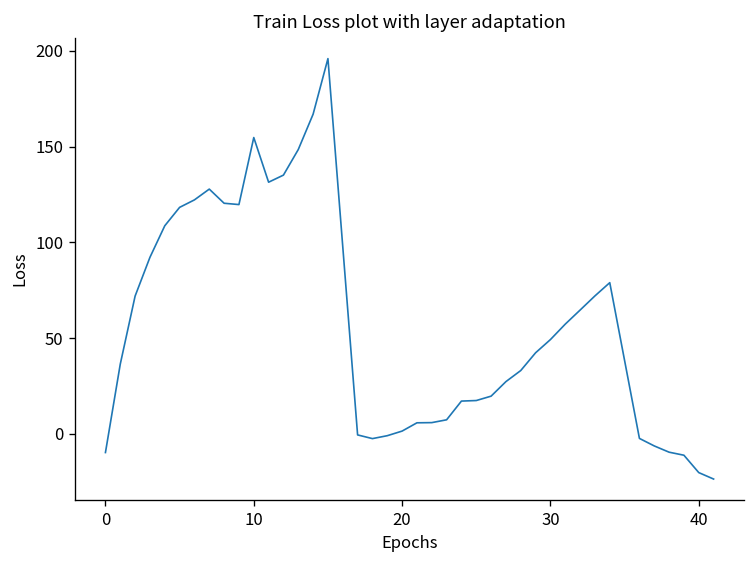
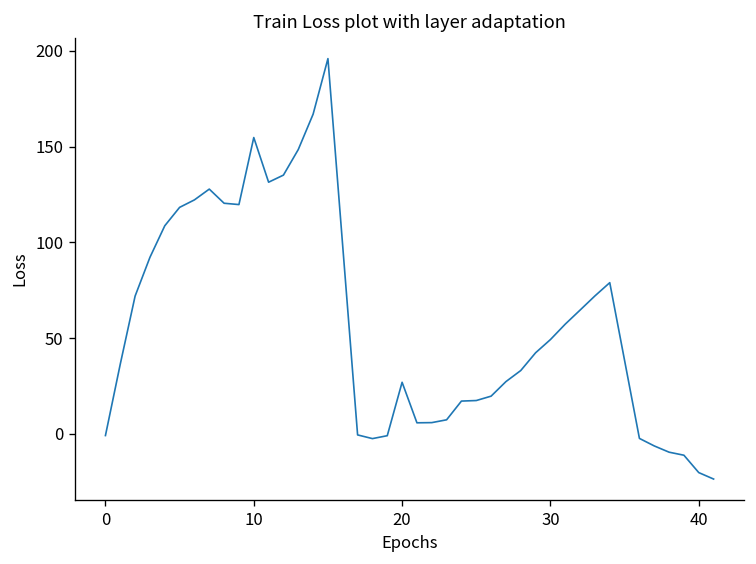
0: -10 -> -1
20: 1 -> 27
